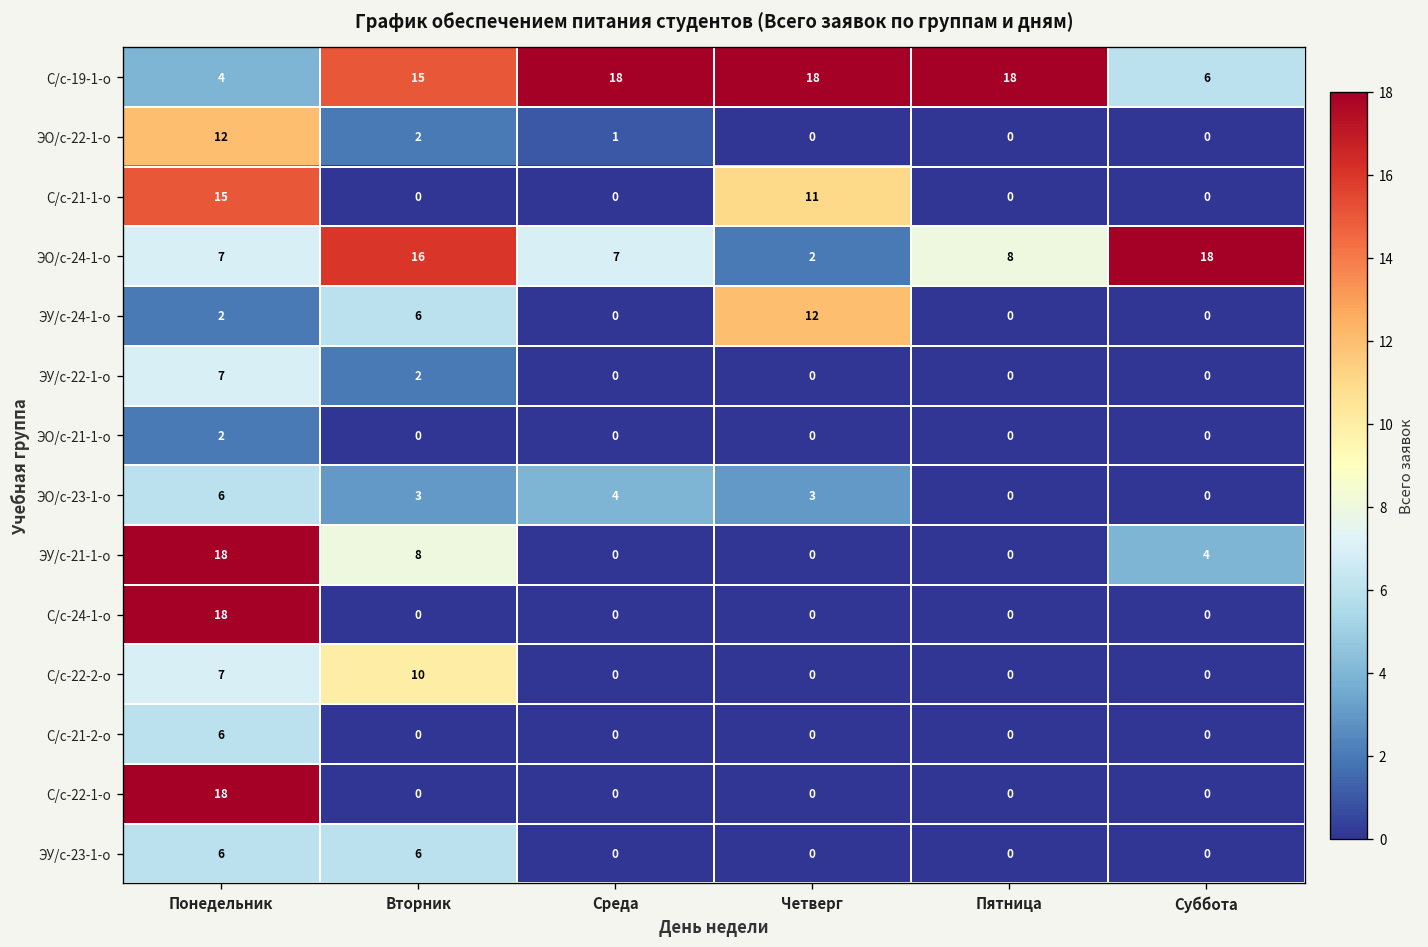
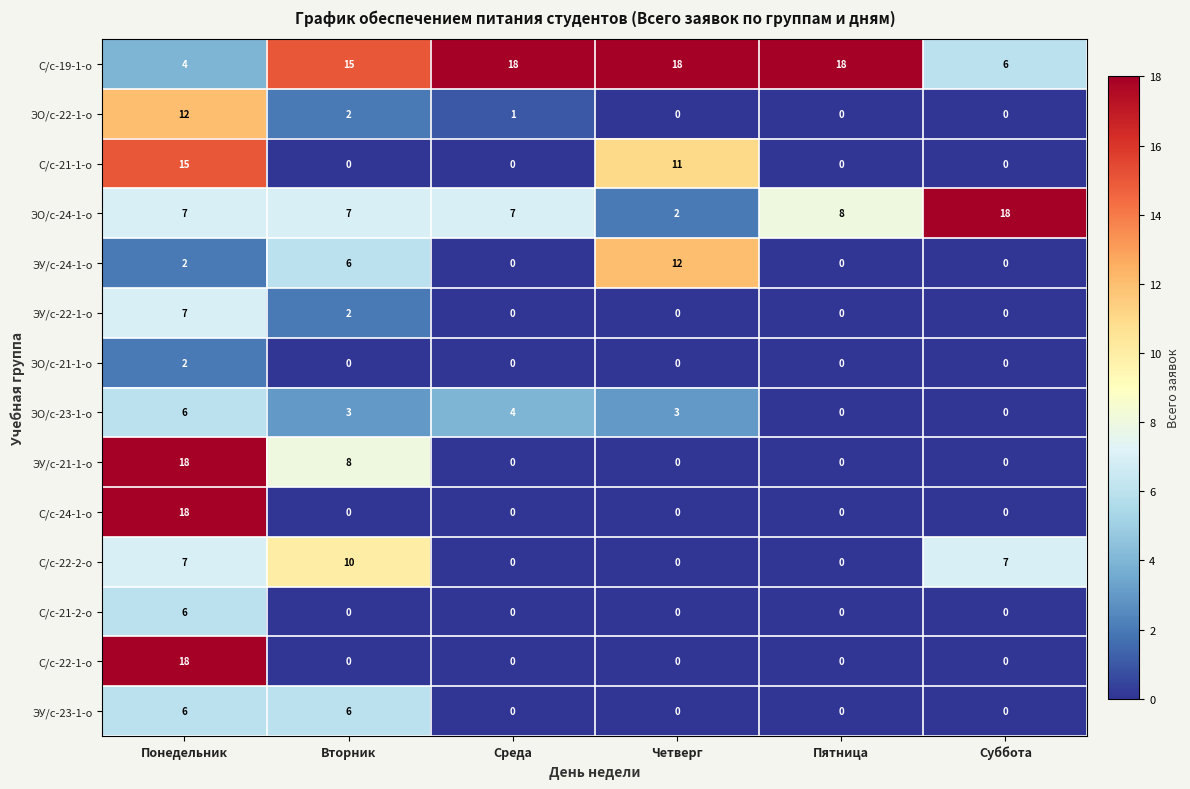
ЭО/с-24-1-о, Вторник: 16 -> 7
ЭУ/с-21-1-о, Суббота: 4 -> 0
С/с-22-2-о, Суббота: 0 -> 7
